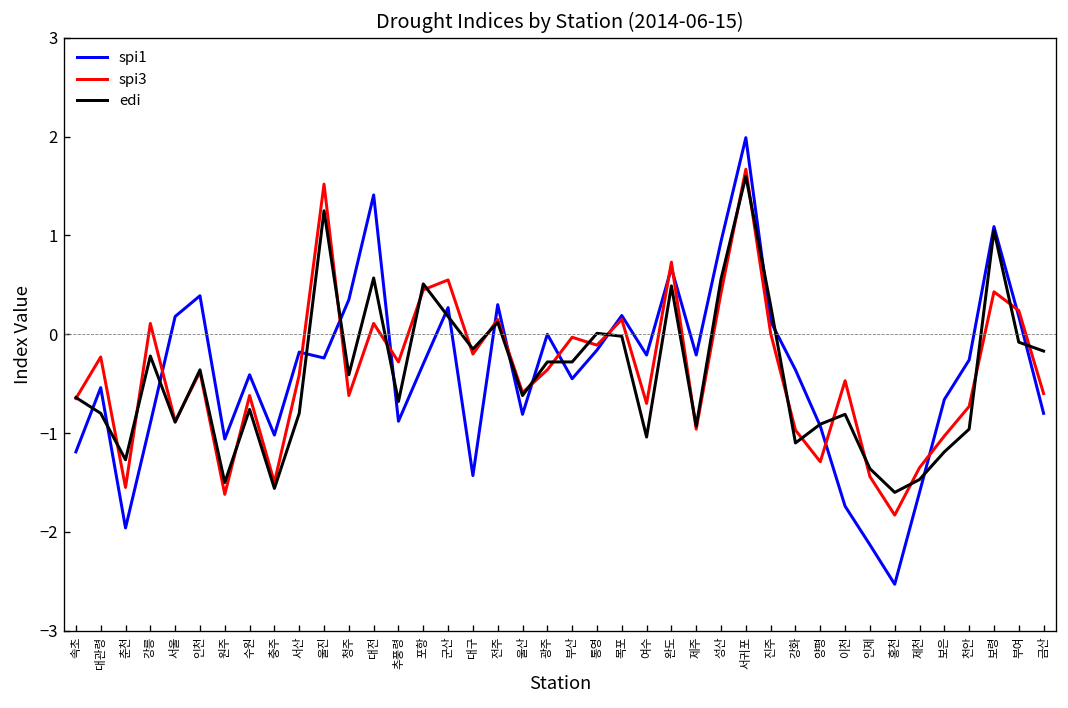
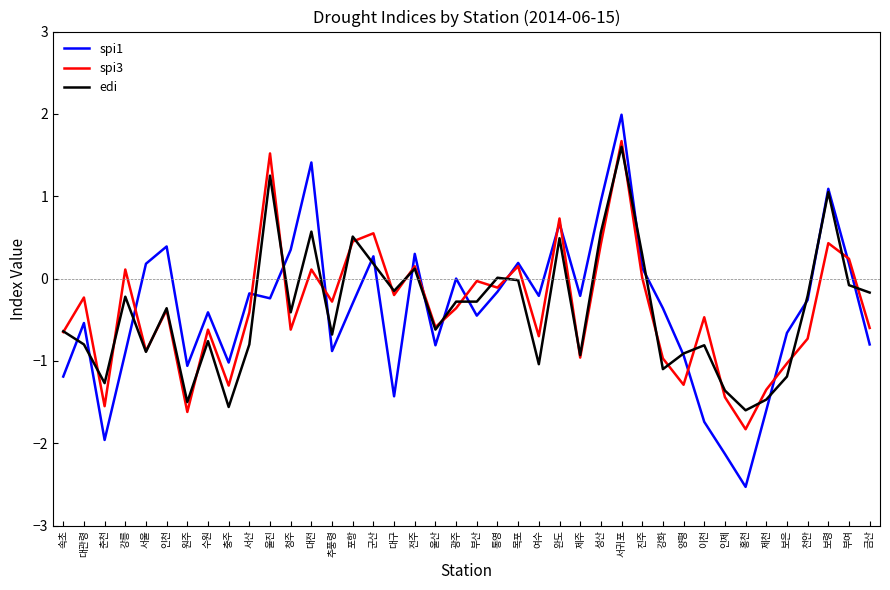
spi3, 충주: -1.5 -> -1.3
edi, 천안: -1.0 -> -0.2
